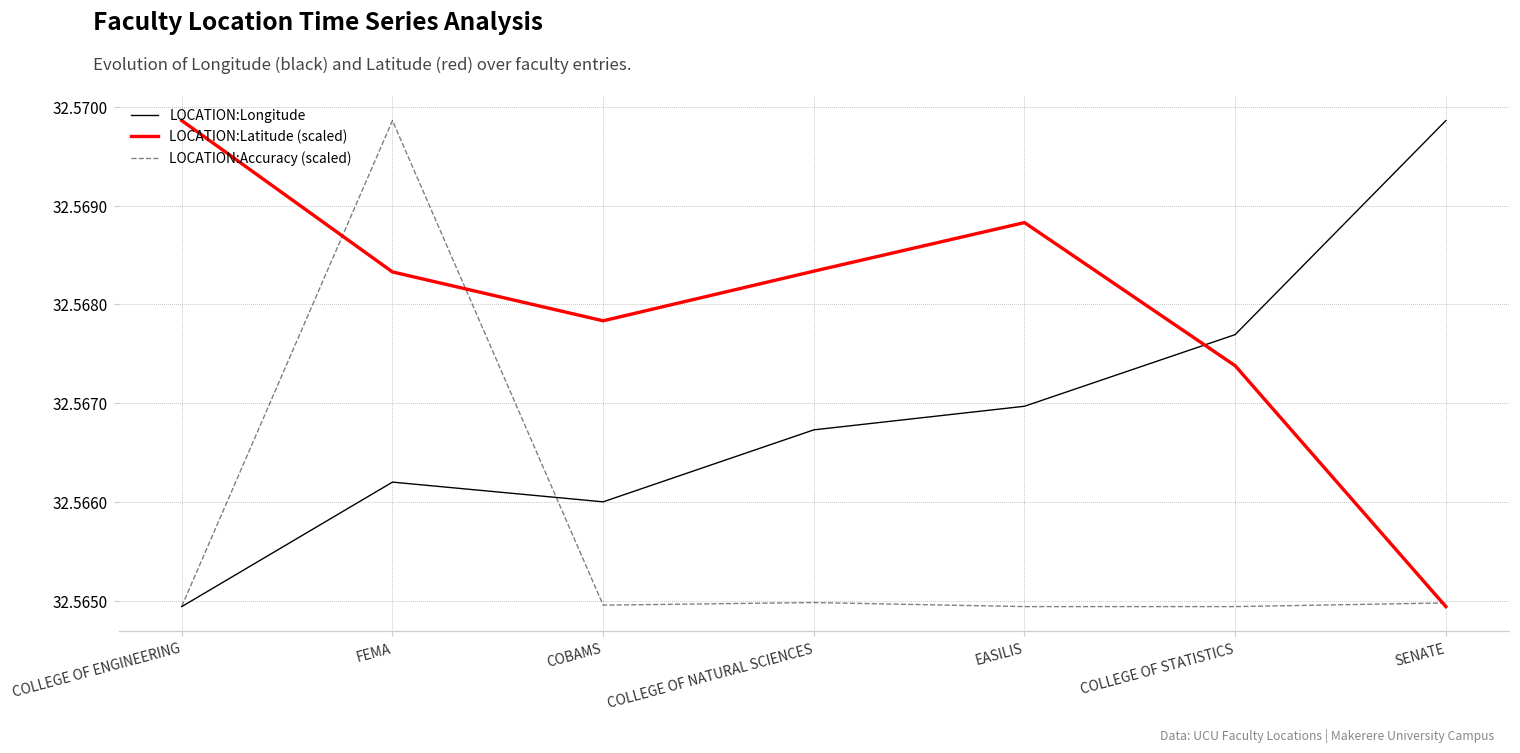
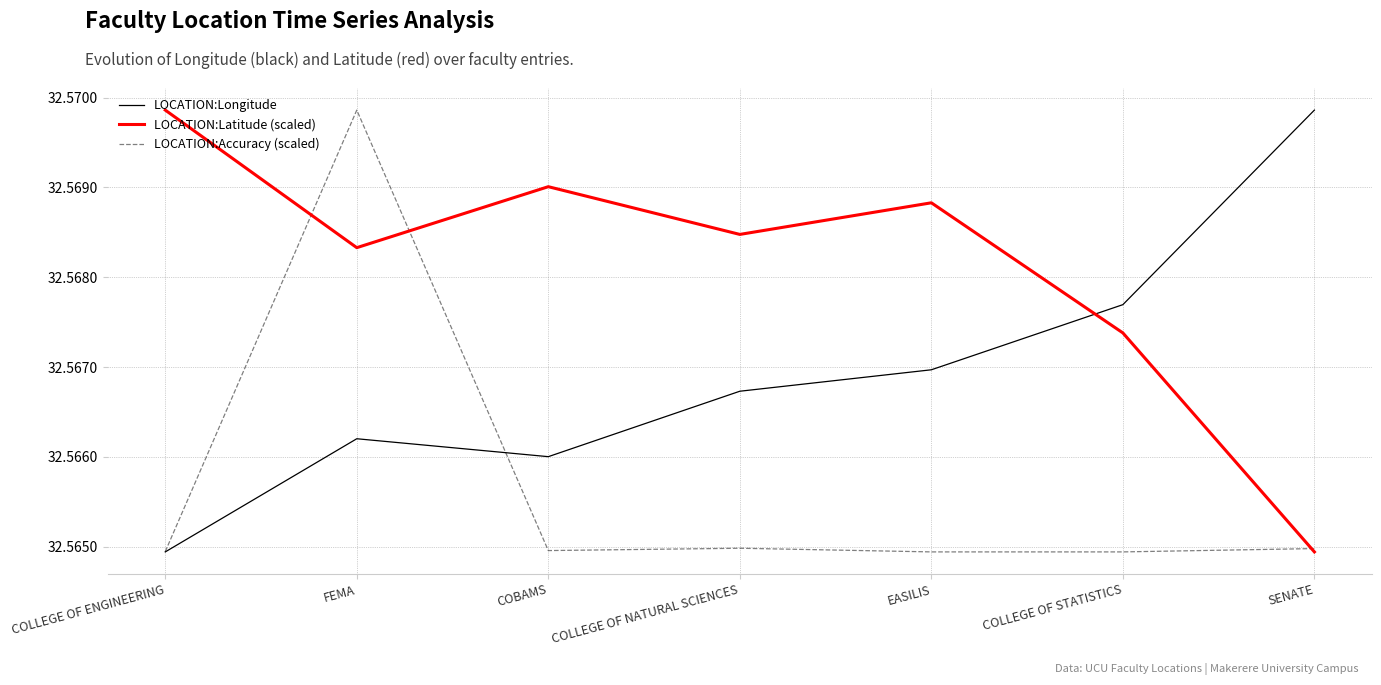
LOCATION:Latitude (scaled), COBAMS: 32.5678 -> 32.5690
LOCATION:Latitude (scaled), COLLEGE OF NATURAL SCIENCES: 32.5683 -> 32.5685
